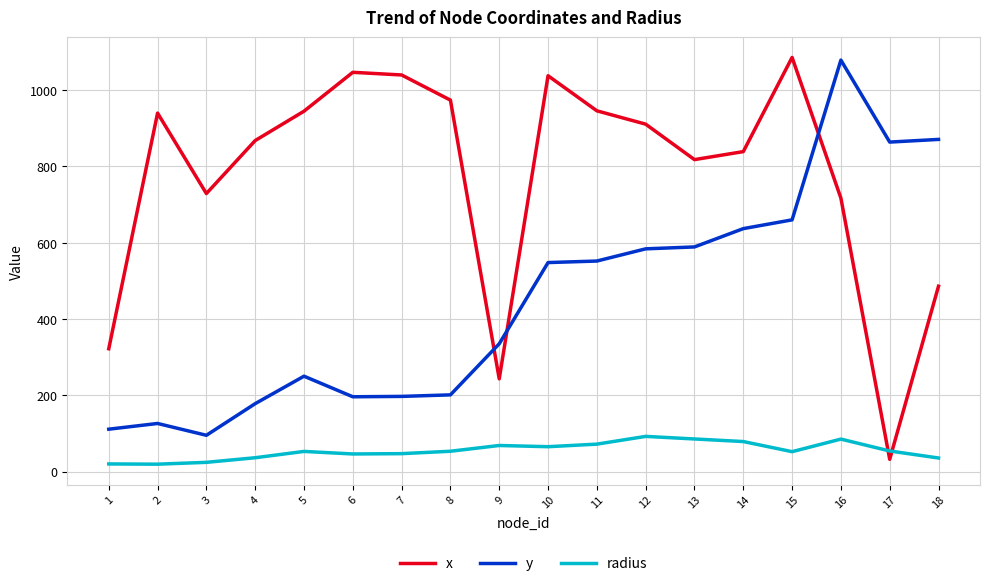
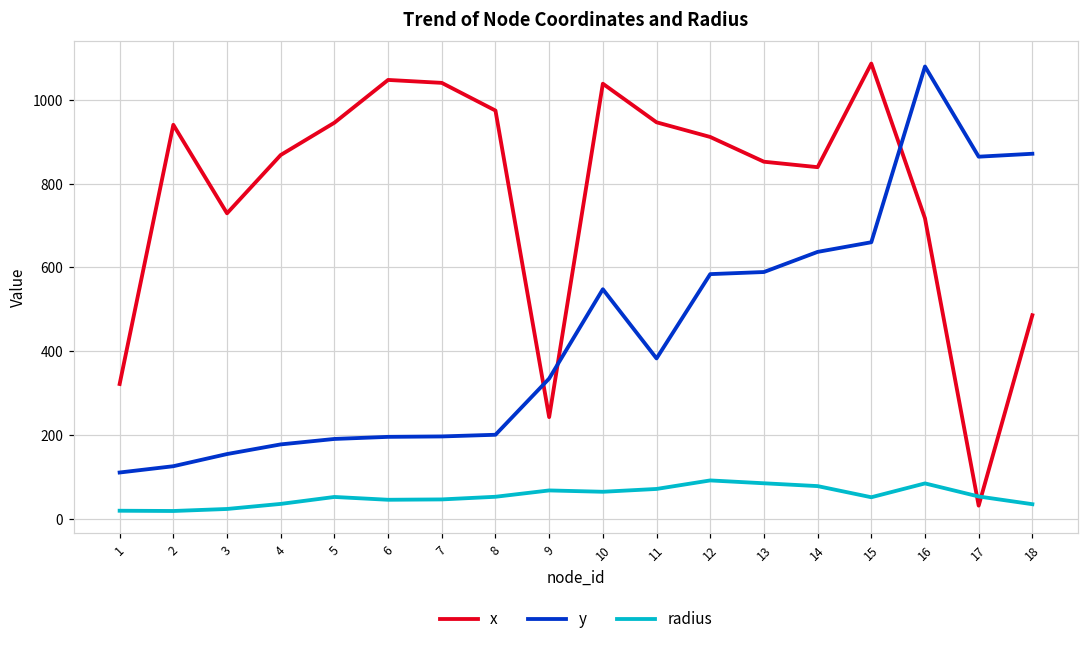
y, 3: 100 -> 160
y, 5: 250 -> 190
y, 11: 550 -> 380
x, 13: 820 -> 850
